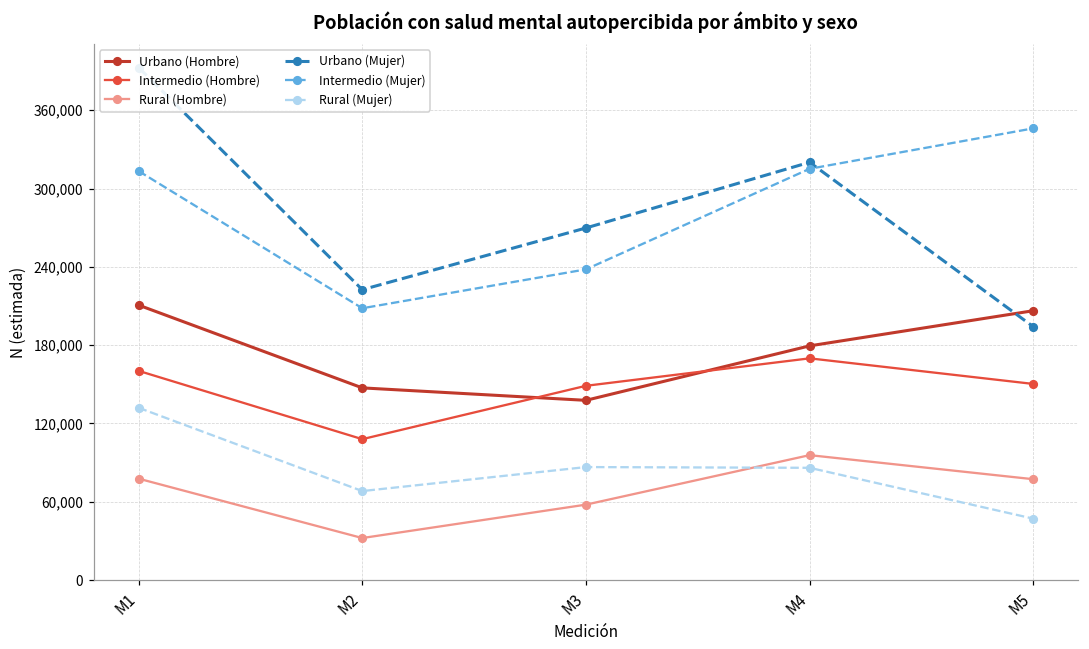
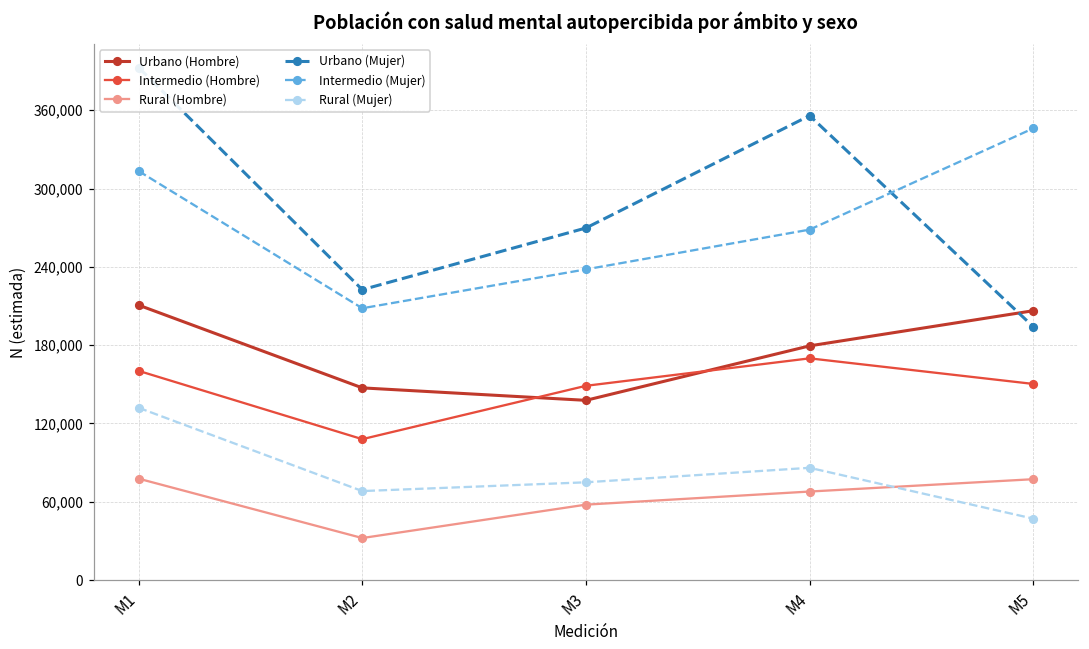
Rural (Mujer), M3: 87,000 -> 75,000
Rural (Hombre), M4: 96,000 -> 68,000
Urbano (Mujer), M4: 320,000 -> 356,000
Intermedio (Mujer), M4: 315,000 -> 269,000
